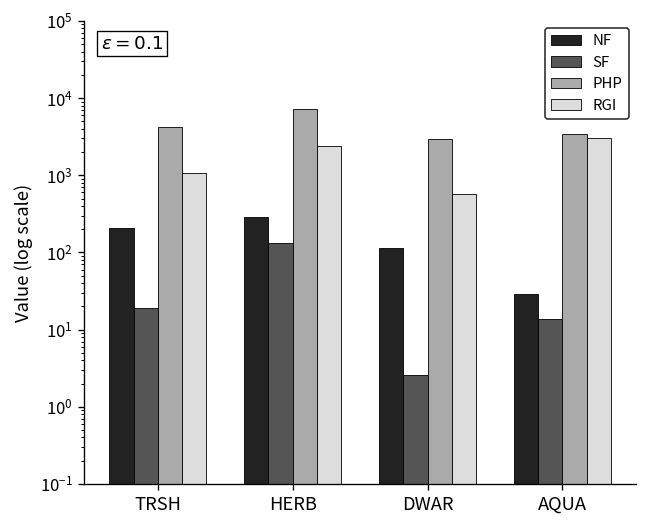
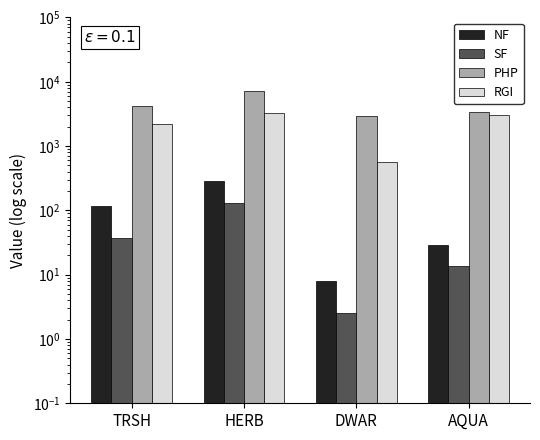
NF, TRSH: 210 -> 120
SF, TRSH: 19 -> 40
RGI, TRSH: 1100 -> 2200
RGI, HERB: 2400 -> 3000
NF, DWAR: 110 -> 8
